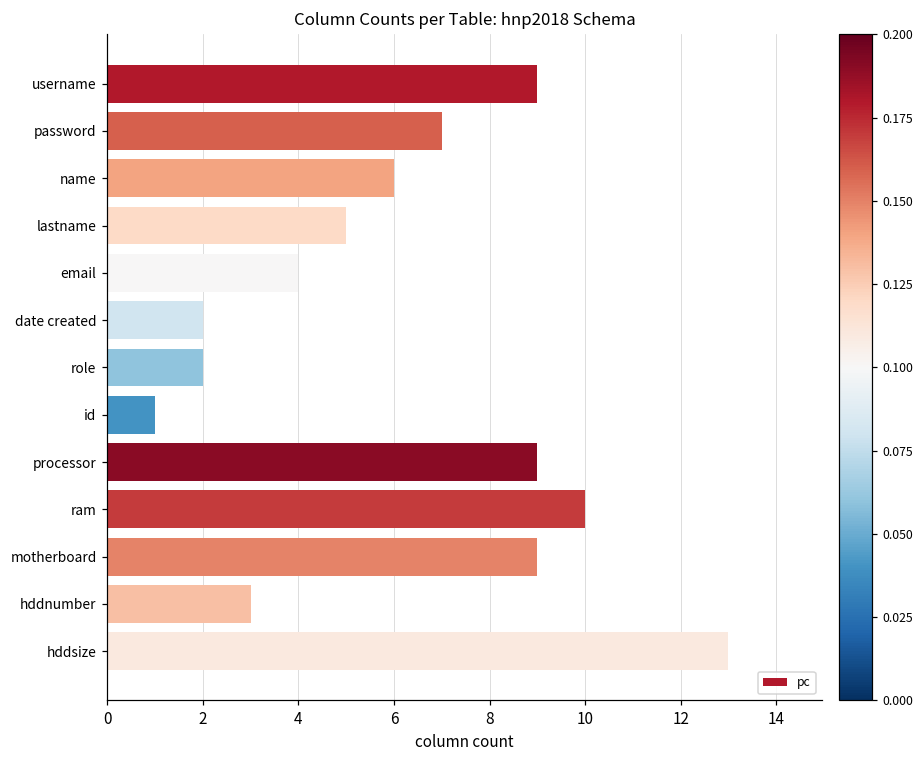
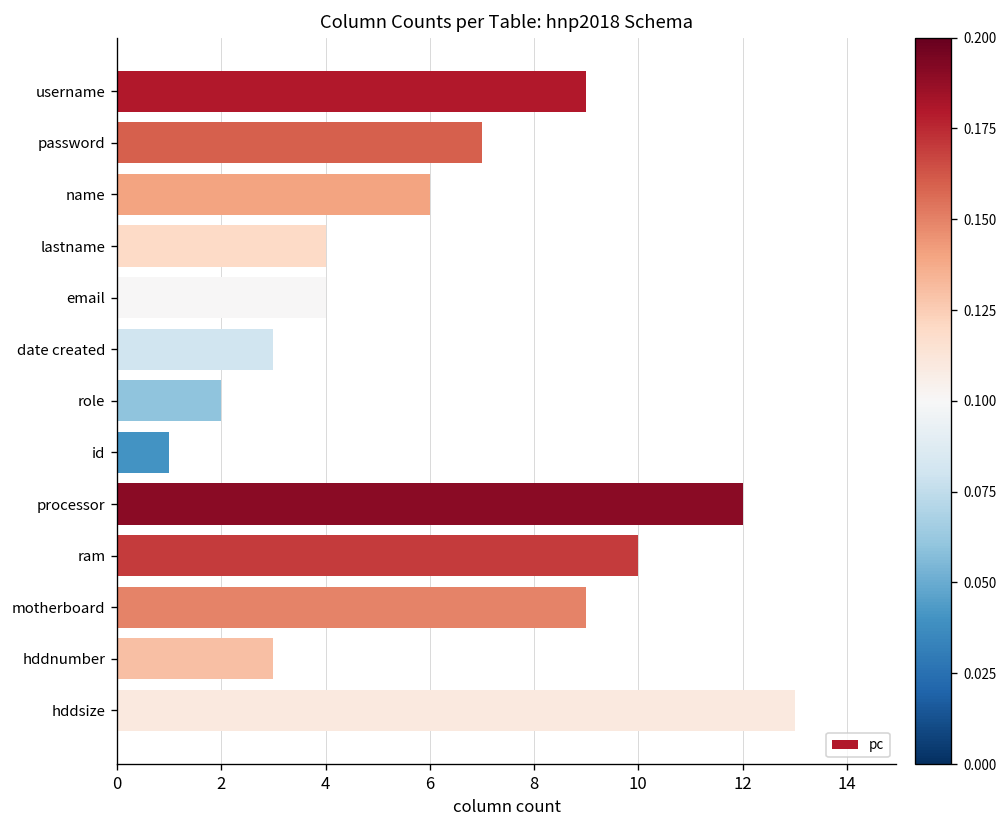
lastname: 5 -> 4
date created: 2 -> 3
processor: 9 -> 12
